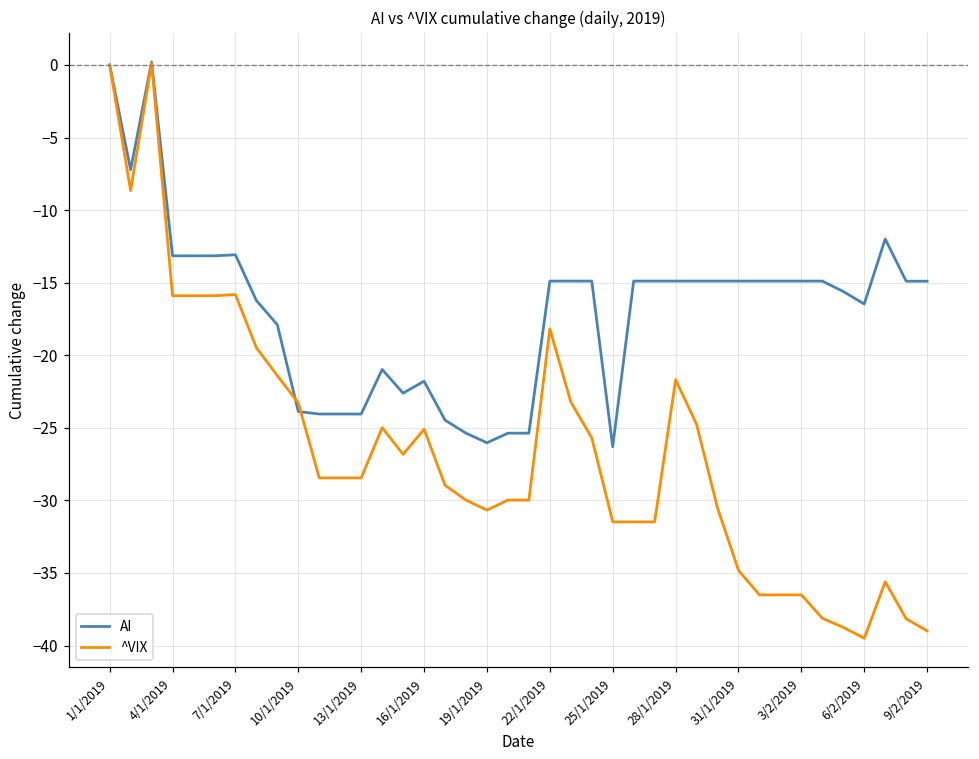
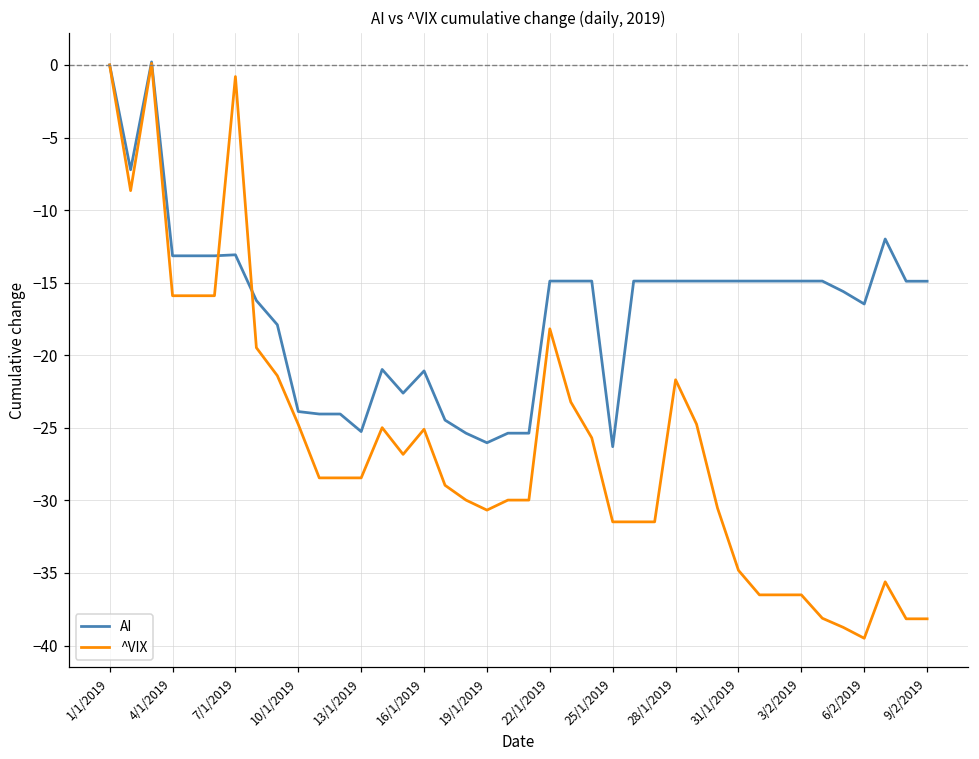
^VIX, 7/1/2019: -15.8 -> -0.8
^VIX, 10/1/2019: -23.3 -> -24.8
AI, 13/1/2019: -24.1 -> -25.3
AI, 16/1/2019: -21.8 -> -21.1
^VIX, 9/2/2019: -39.0 -> -38.2
